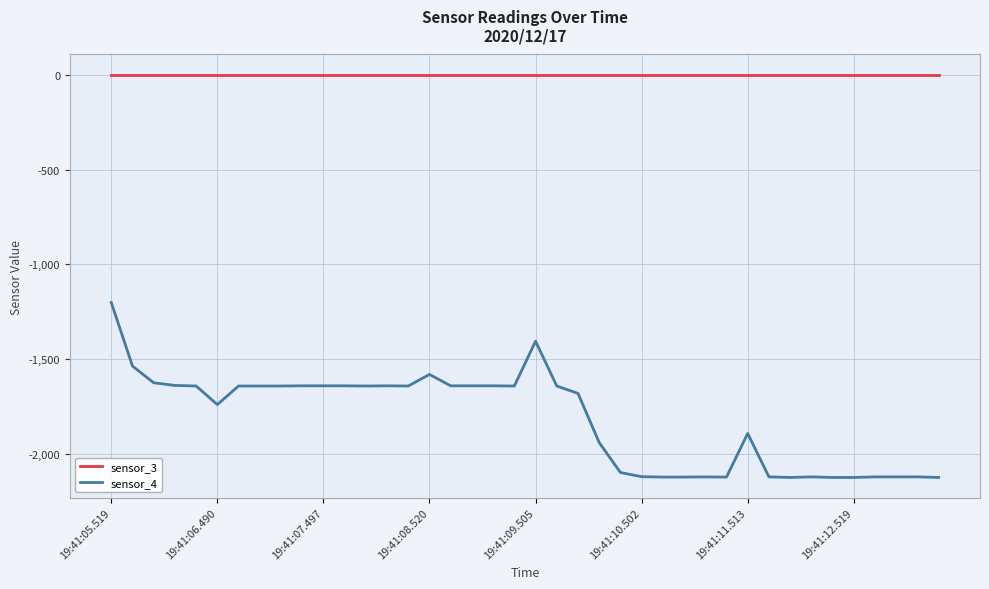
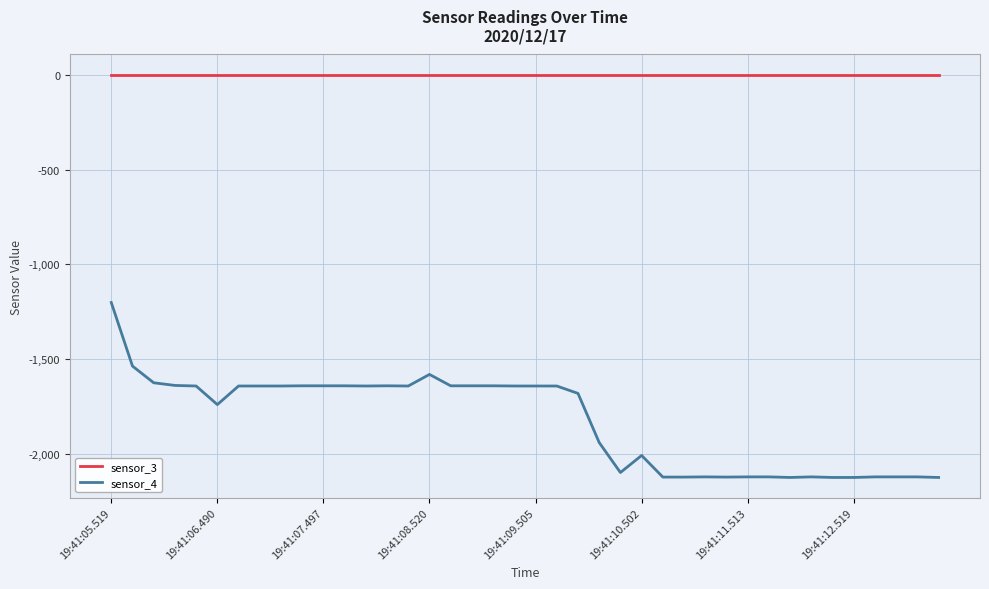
sensor_4, 19:41:09.505: -1,410 -> -1,640
sensor_4, 19:41:10.502: -2,120 -> -2,010
sensor_4, 19:41:11.513: -1,890 -> -2,120
